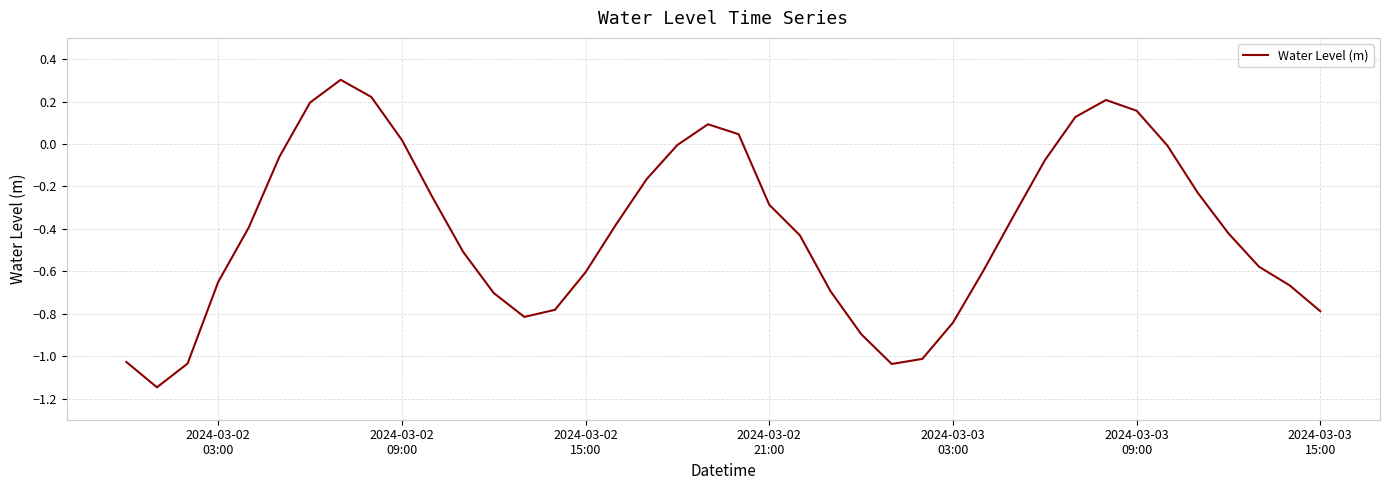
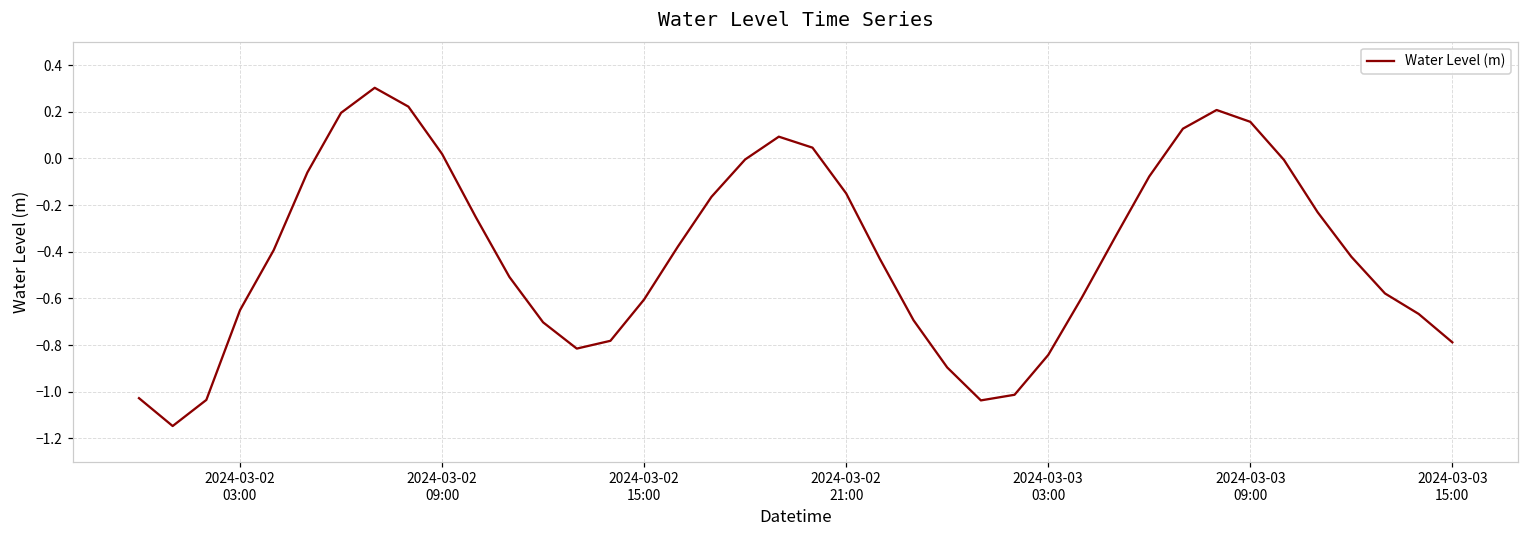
2024-03-02 21:00: -0.29 -> -0.15
